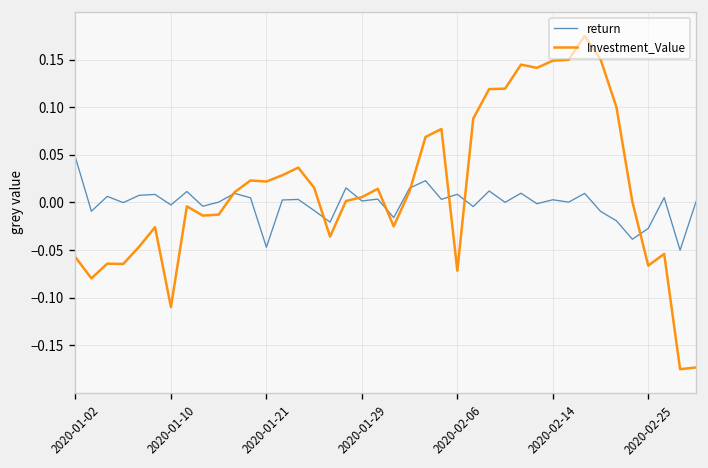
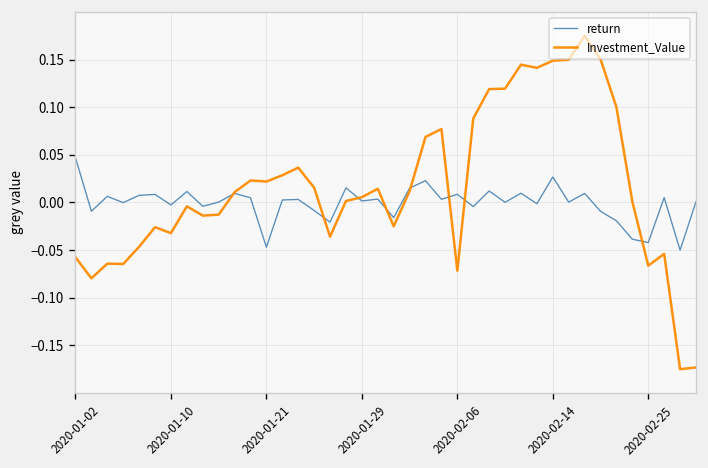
Investment_Value, 2020-01-10: -0.11 -> -0.03
return, 2020-02-14: 0.00 -> 0.03
return, 2020-02-25: -0.03 -> -0.04
